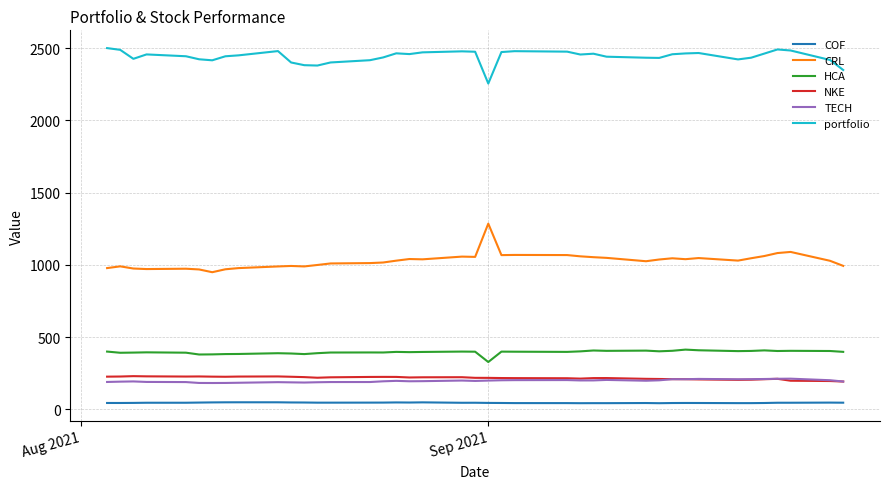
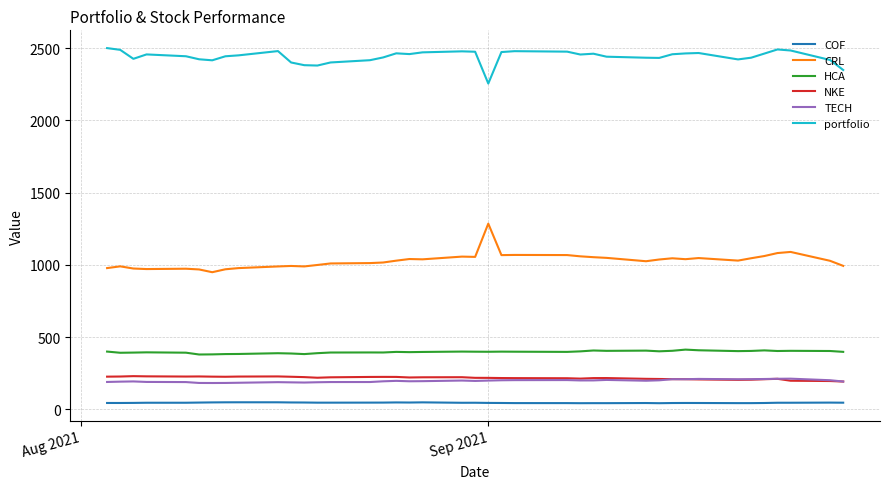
HCA, Sep 2021: 330 -> 400
